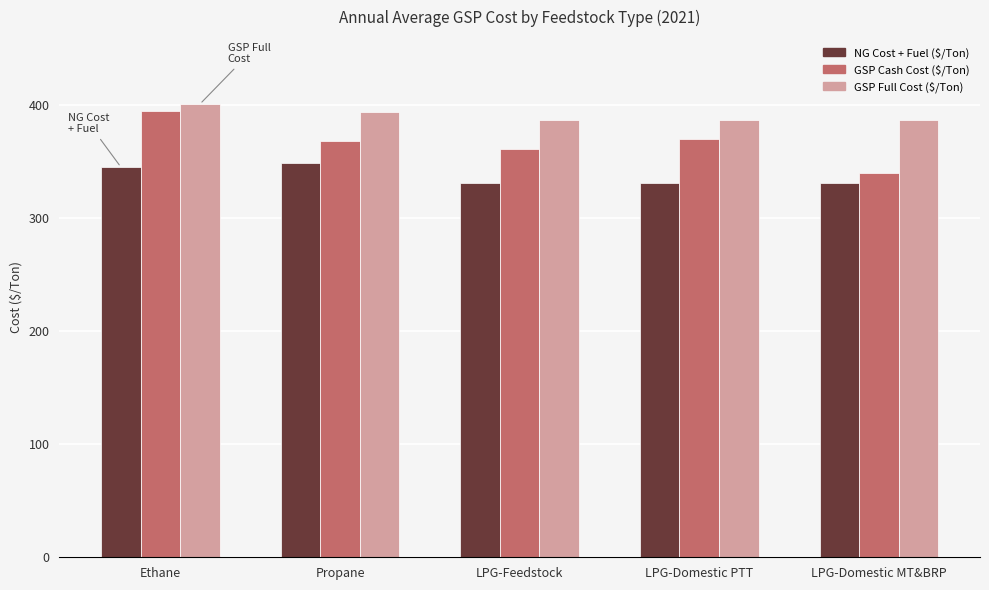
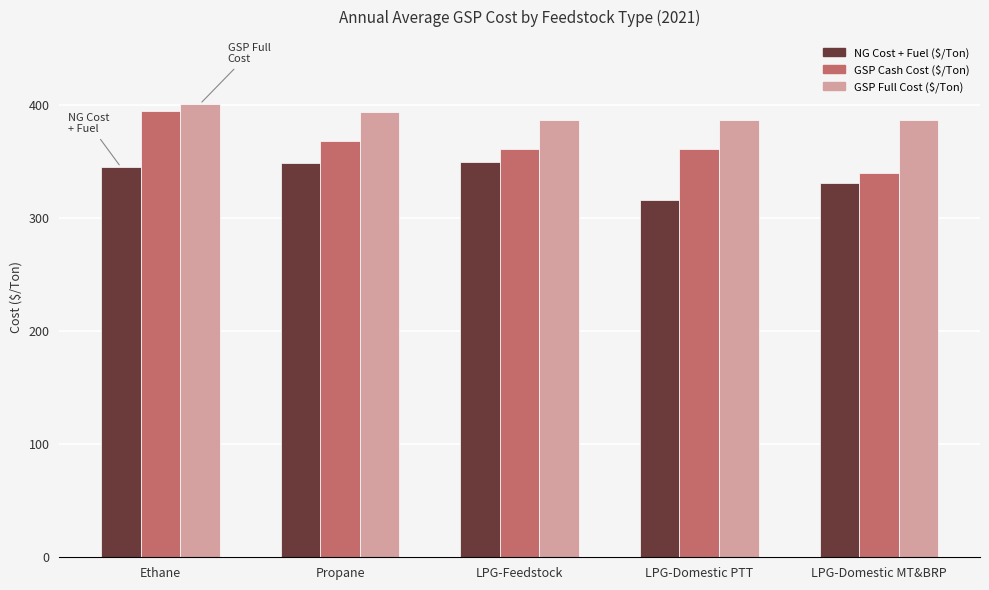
NG Cost + Fuel ($/Ton), LPG-Feedstock: 331 -> 350
NG Cost + Fuel ($/Ton), LPG-Domestic PTT: 331 -> 316
GSP Cash Cost ($/Ton), LPG-Domestic PTT: 370 -> 361
